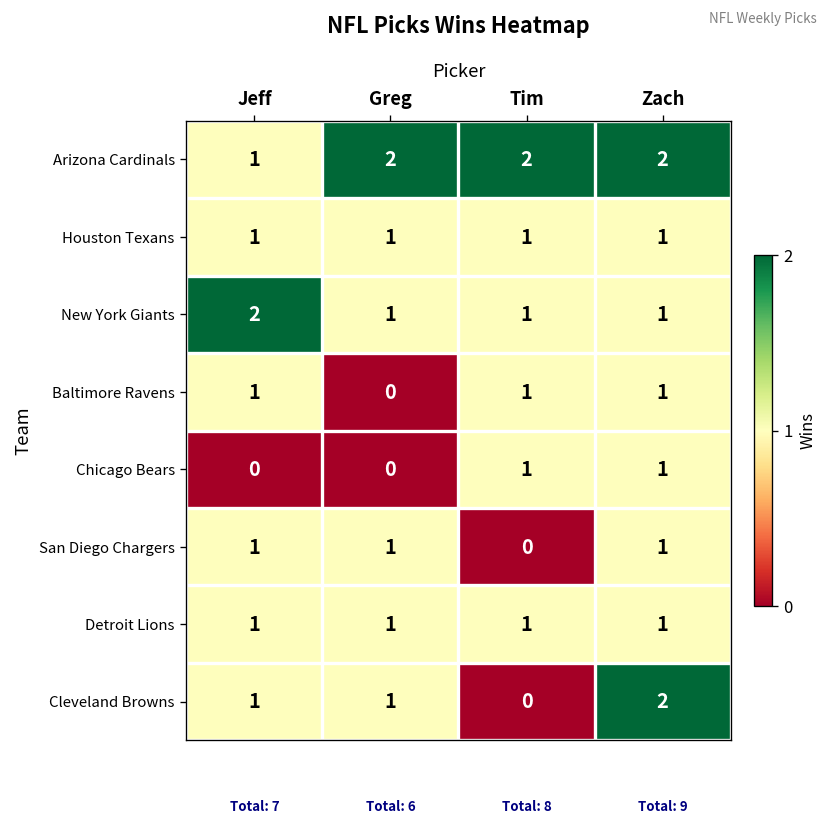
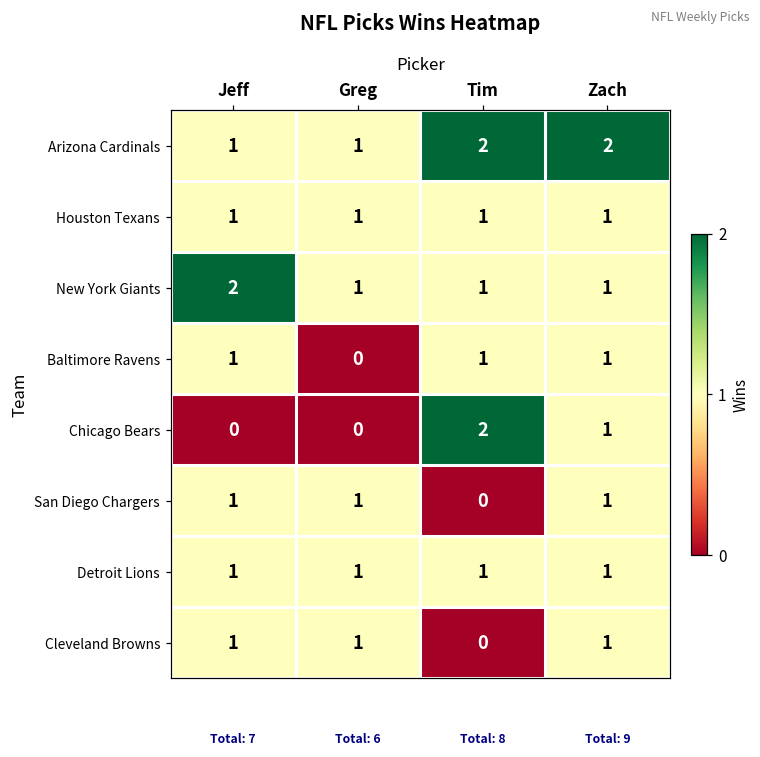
Arizona Cardinals, Greg: 2 -> 1
Chicago Bears, Tim: 1 -> 2
Cleveland Browns, Zach: 2 -> 1
